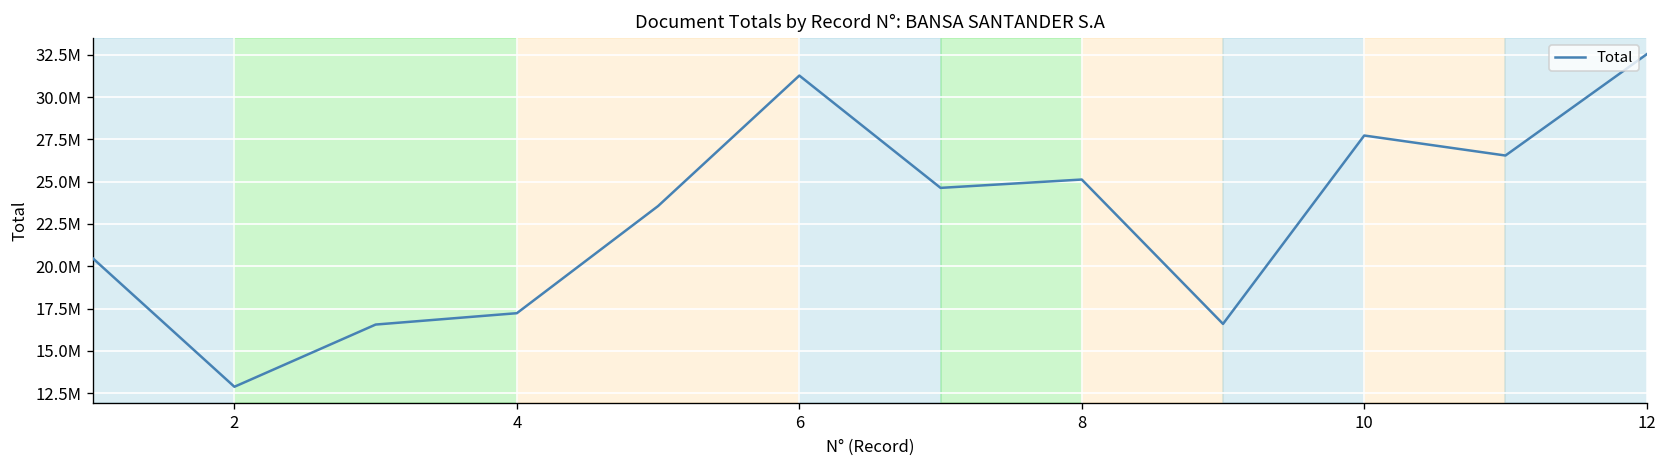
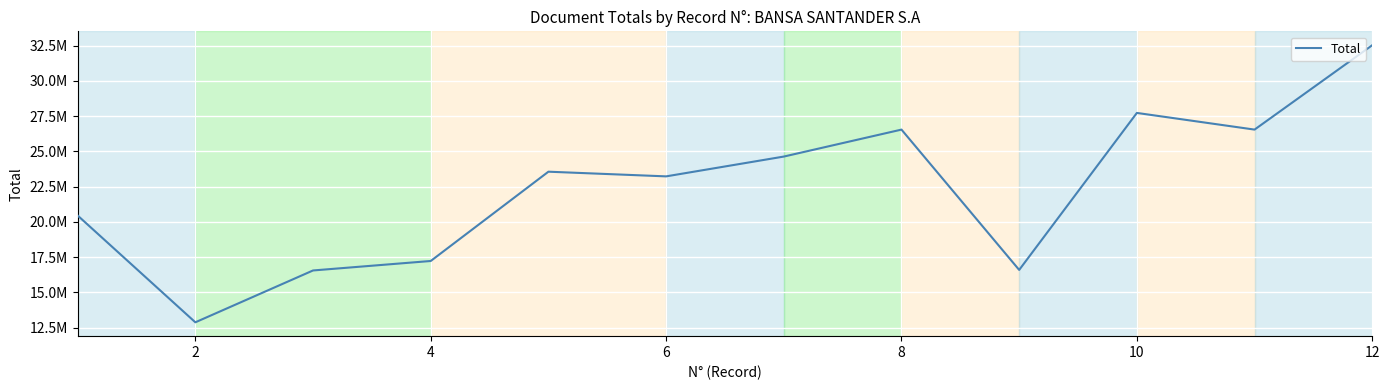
6: 31300000 -> 23200000
8: 25100000 -> 26500000
